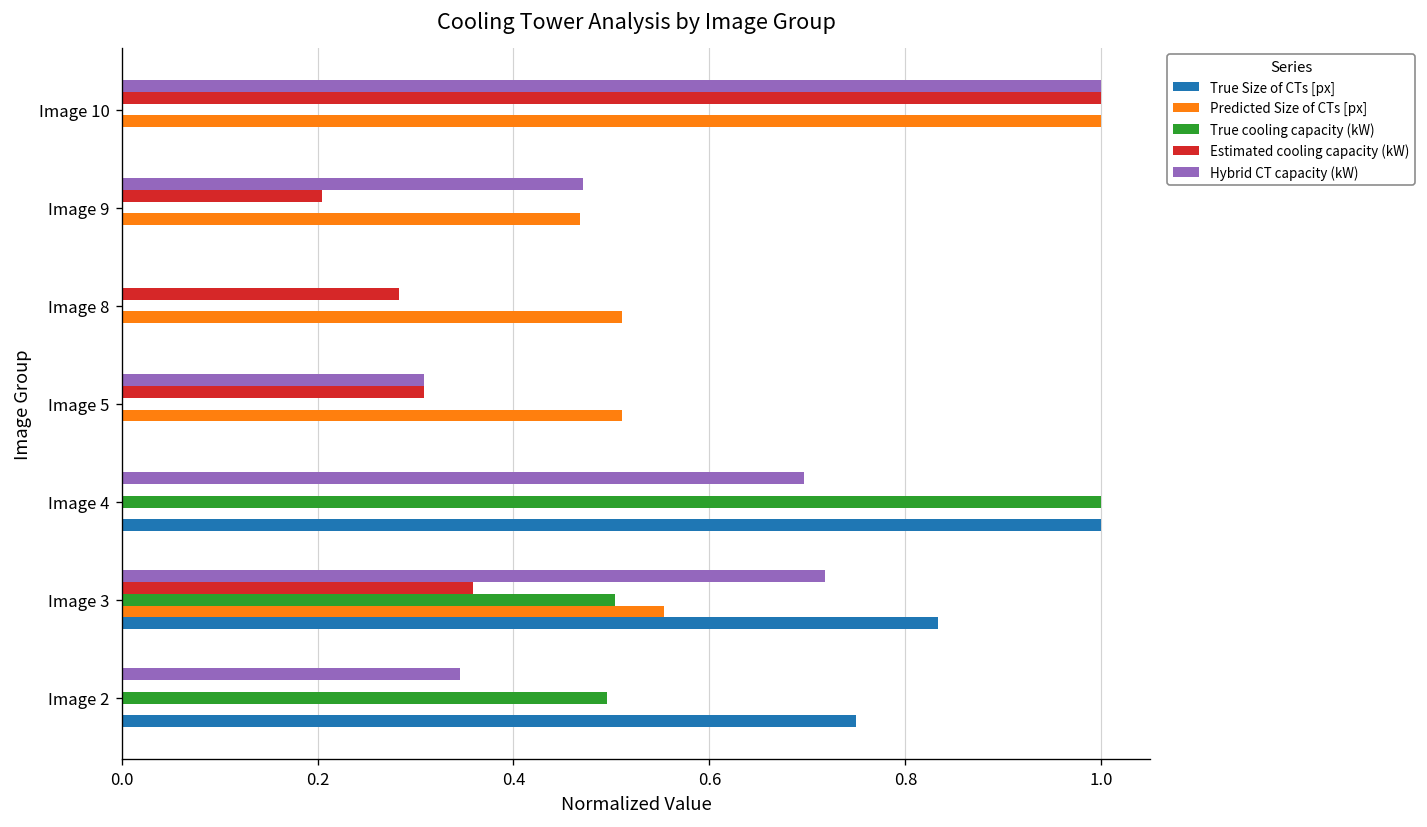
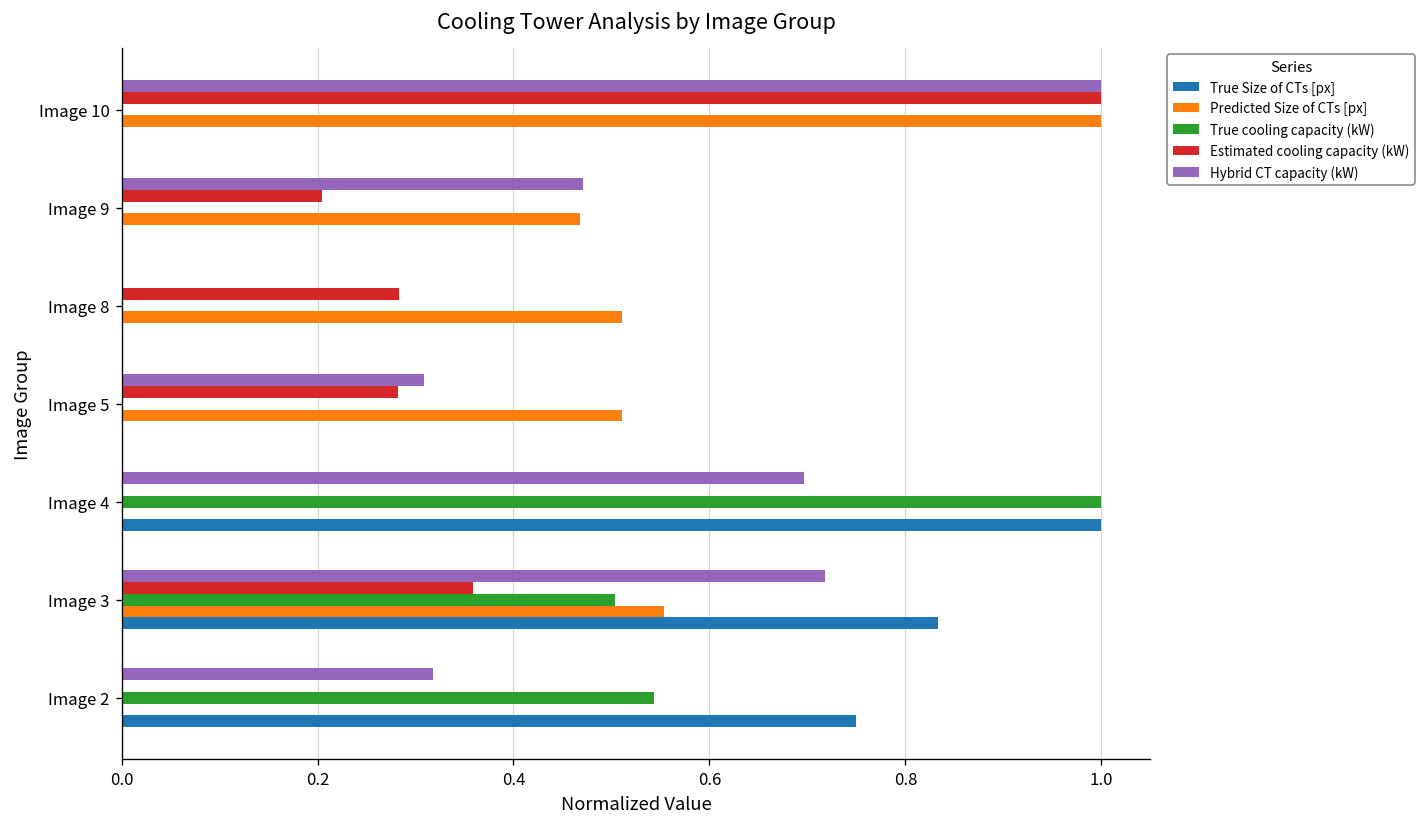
Estimated cooling capacity (kW), Image 5: 0.31 -> 0.28
Hybrid CT capacity (kW), Image 2: 0.35 -> 0.32
True cooling capacity (kW), Image 2: 0.50 -> 0.54
